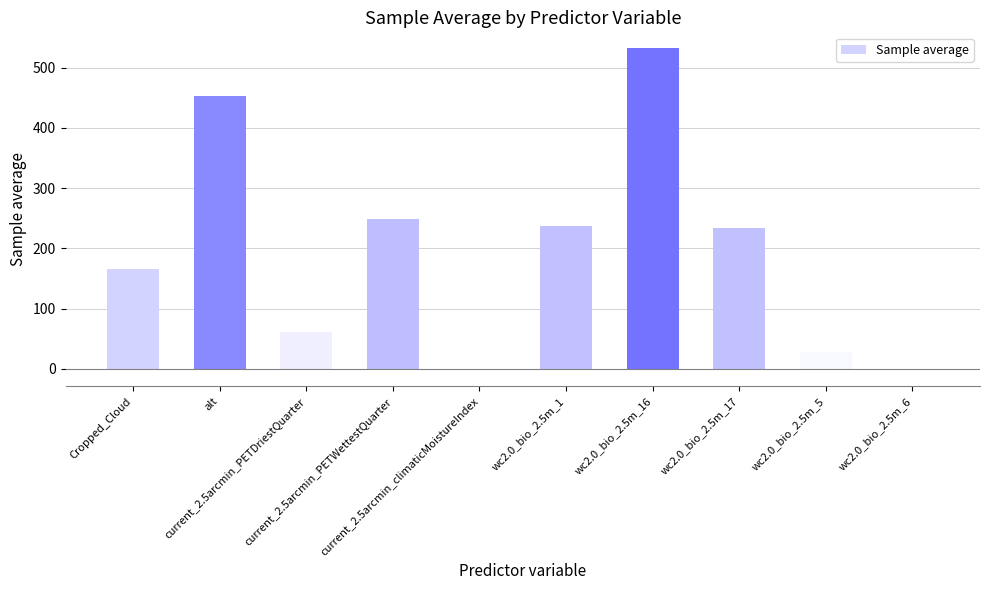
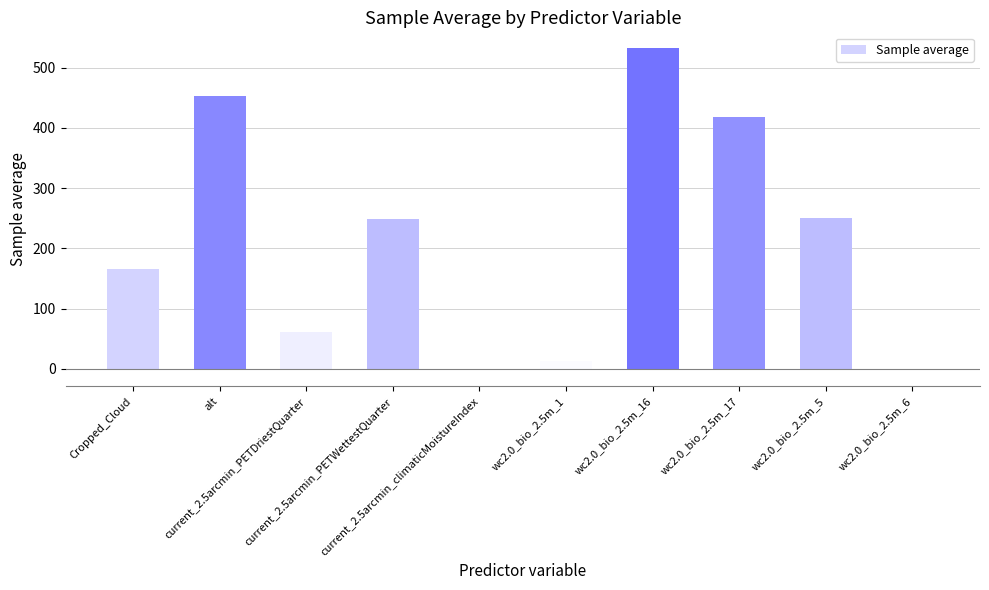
wc2.0_bio_2.5m_1: 240 -> 10
wc2.0_bio_2.5m_17: 230 -> 420
wc2.0_bio_2.5m_5: 30 -> 250
